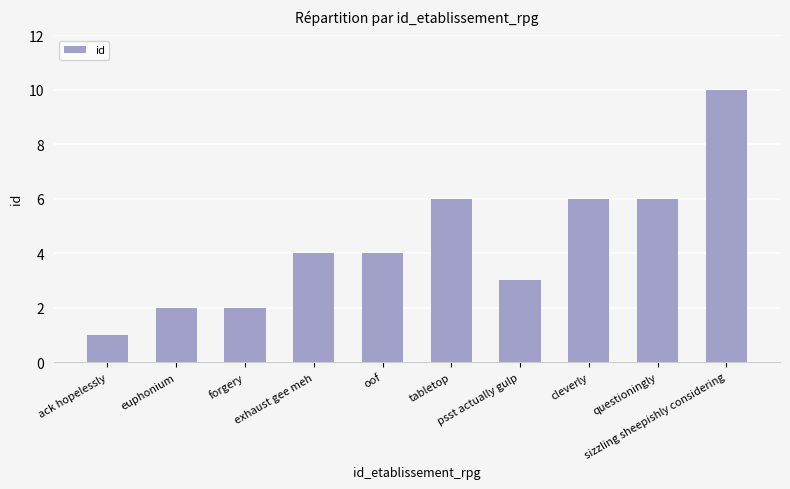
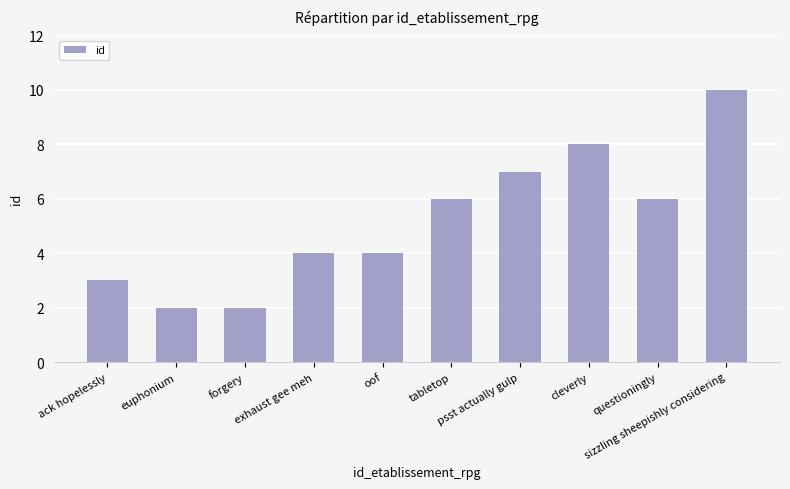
ack hopelessly: 1 -> 3
psst actually gulp: 3 -> 7
cleverly: 6 -> 8
